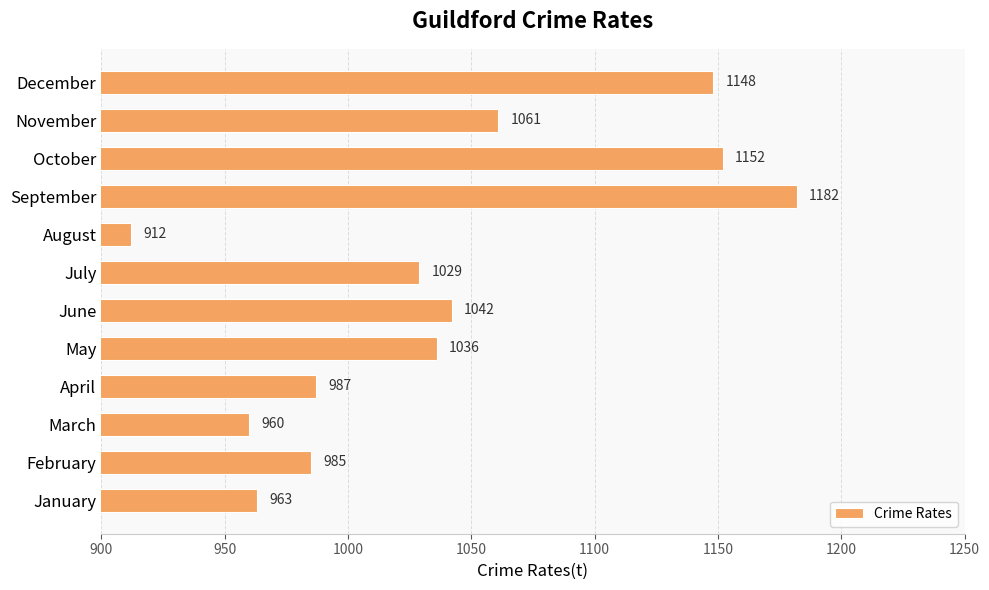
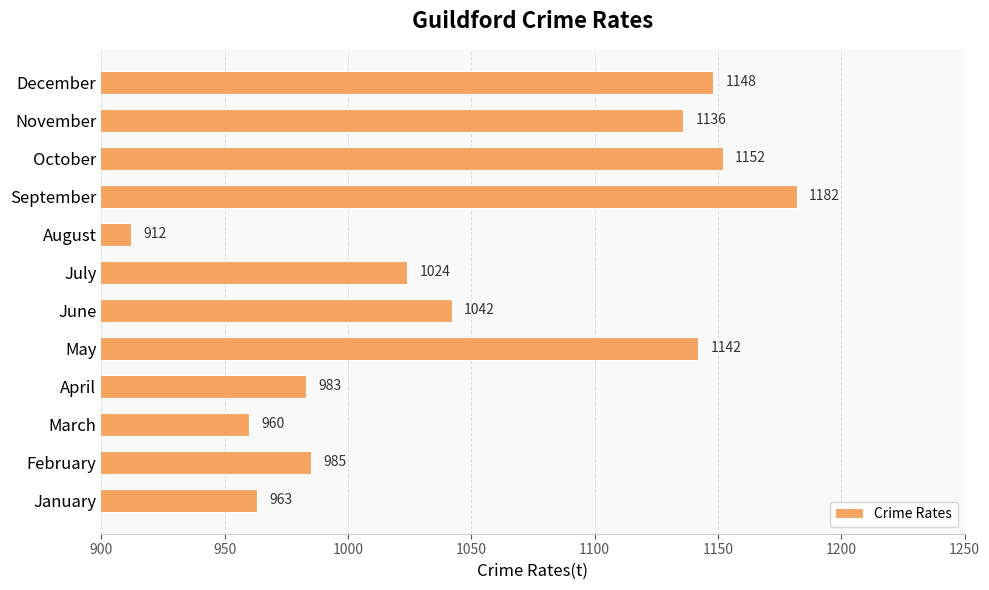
November: 1061 -> 1136
July: 1029 -> 1024
May: 1036 -> 1142
April: 987 -> 983
